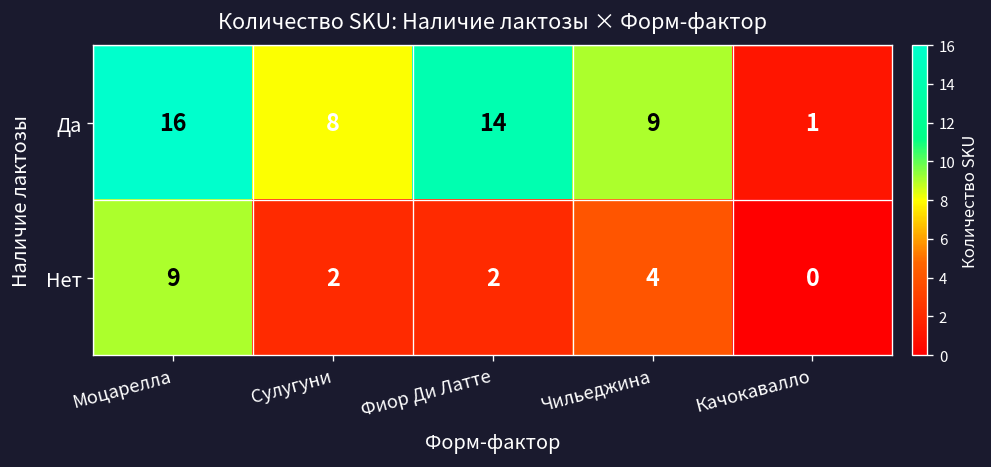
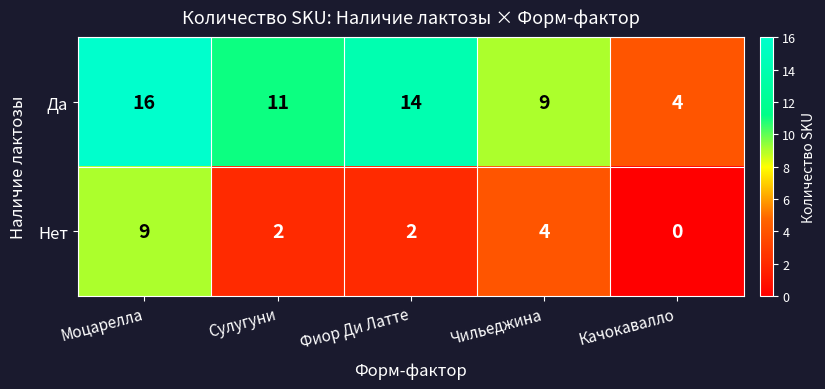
Да, Сулугуни: 8 -> 11
Да, Качокавалло: 1 -> 4
